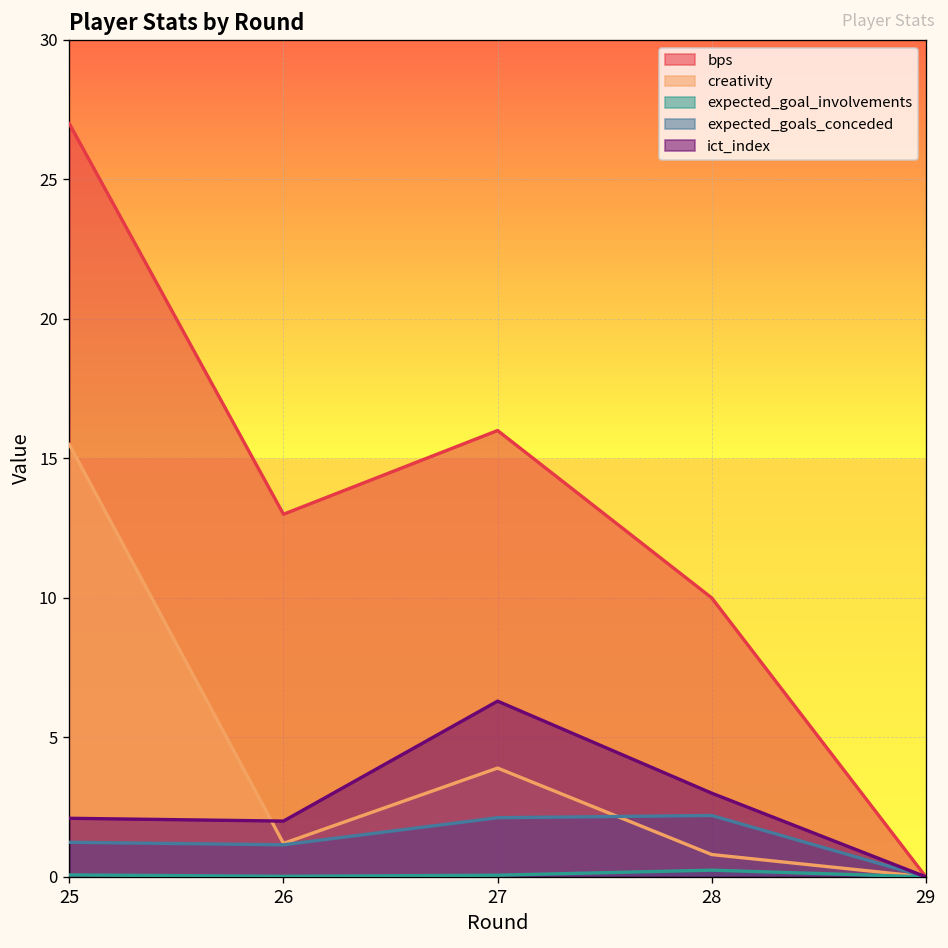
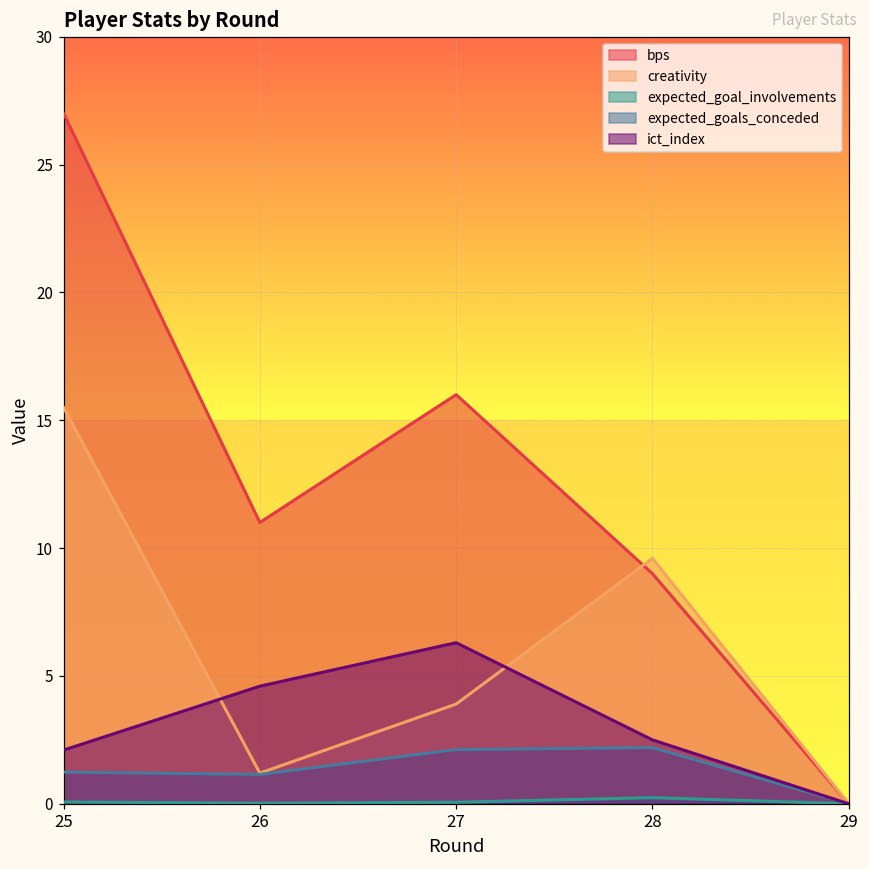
bps, 26: 13 -> 11
ict_index, 26: 2.0 -> 4.6
bps, 28: 10 -> 9
creativity, 28: 0.8 -> 9.6
ict_index, 28: 3.0 -> 2.5
